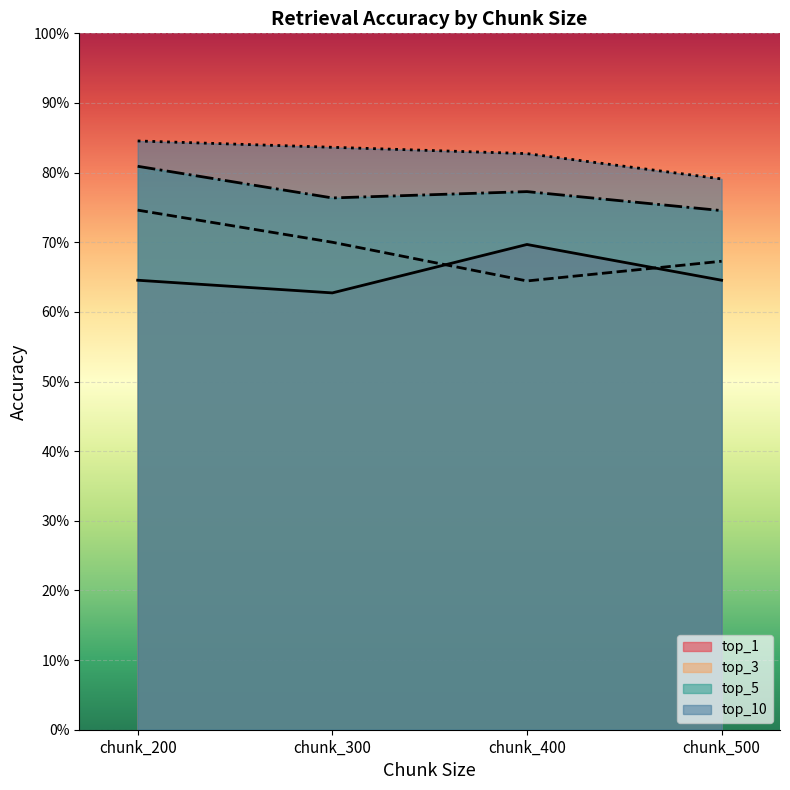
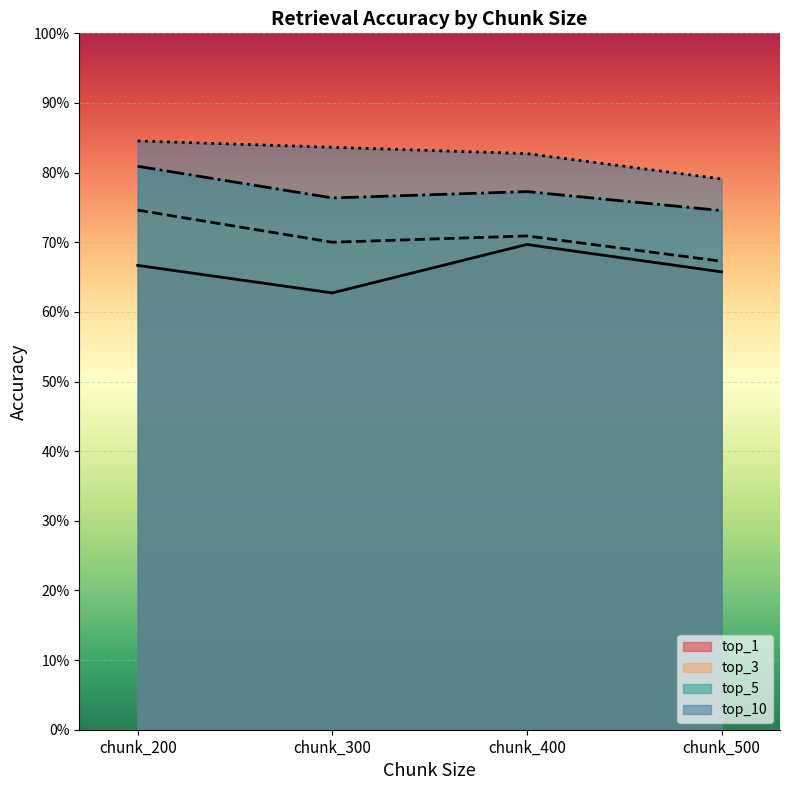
top_1, chunk_200: 65% -> 67%
top_3, chunk_400: 64% -> 71%
top_1, chunk_500: 65% -> 66%
